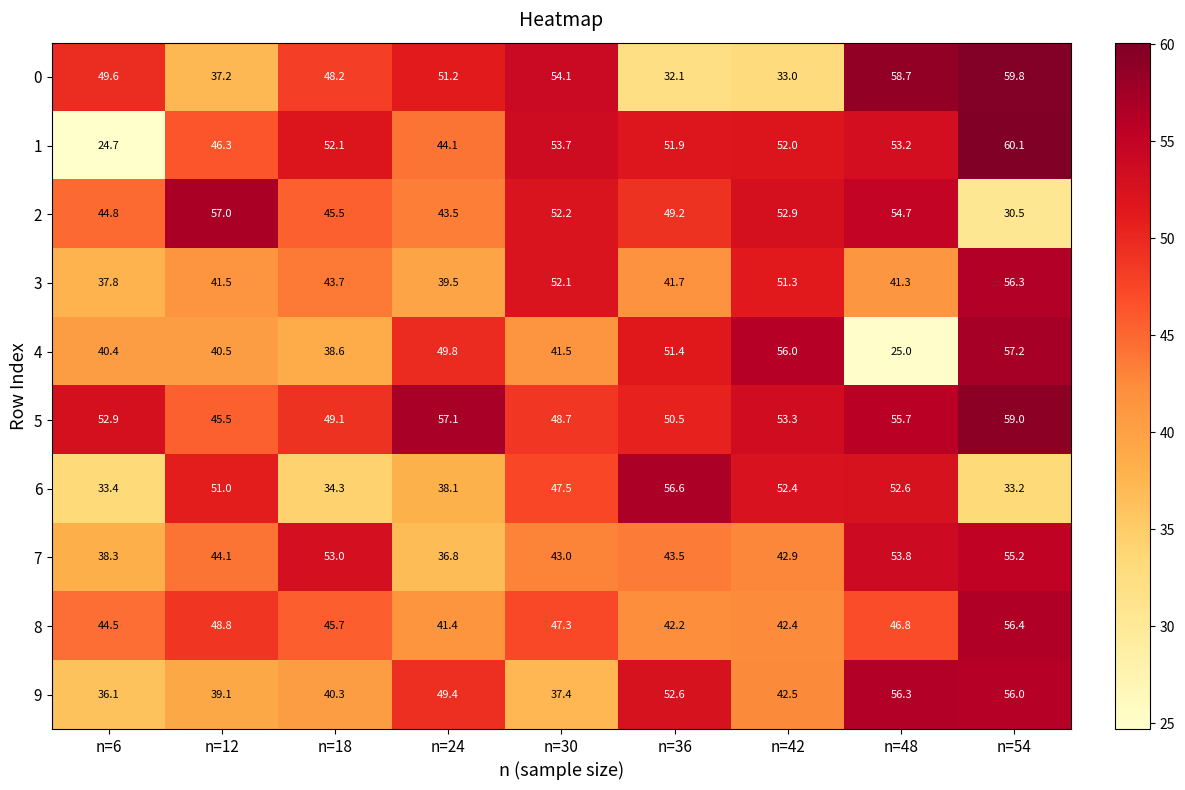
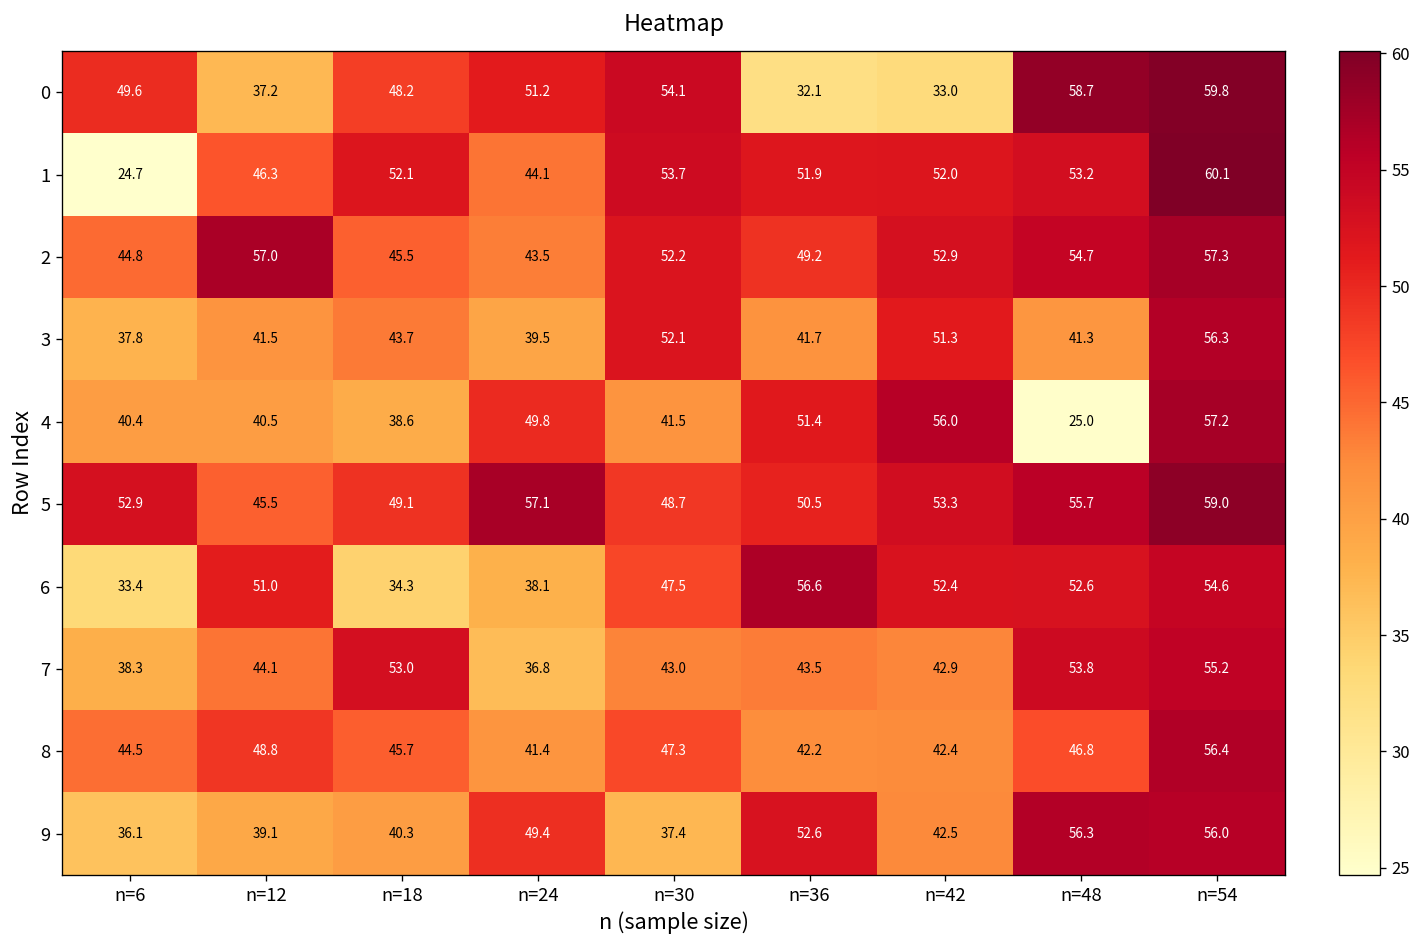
2, n=54: 30.5 -> 57.3
6, n=54: 33.2 -> 54.6
